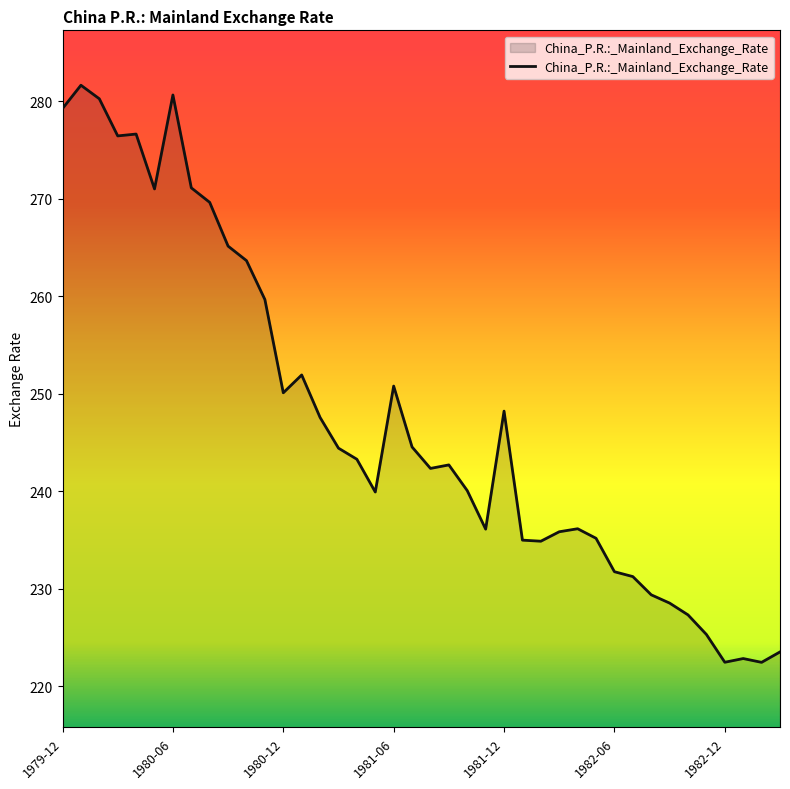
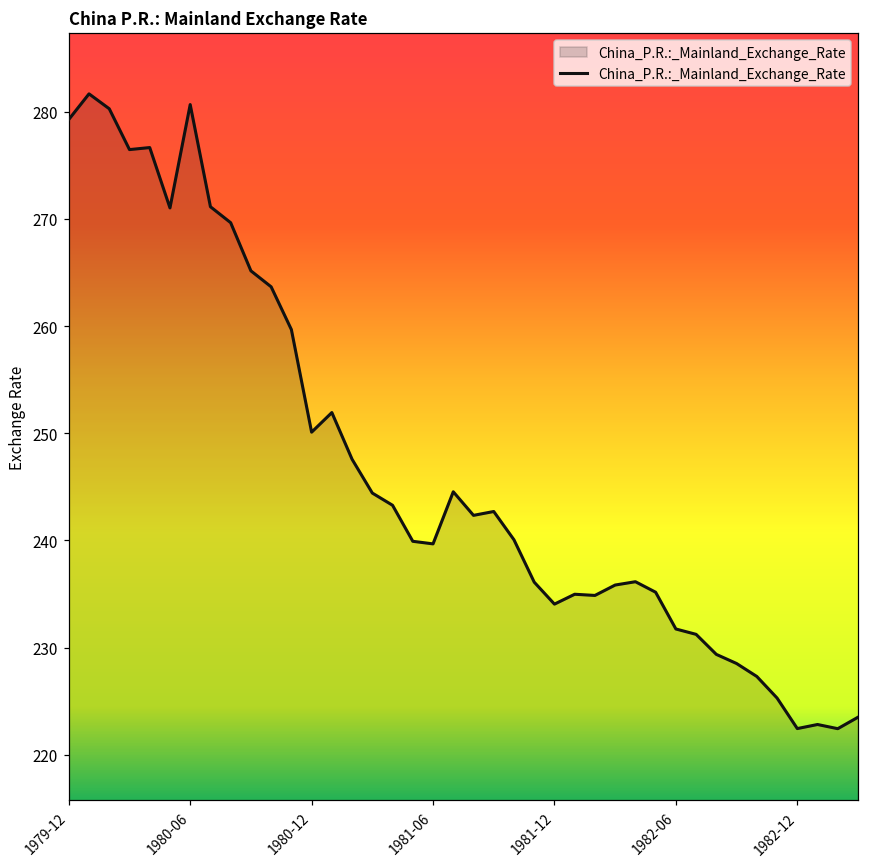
1981-06: 251 -> 240
1981-12: 248 -> 234
